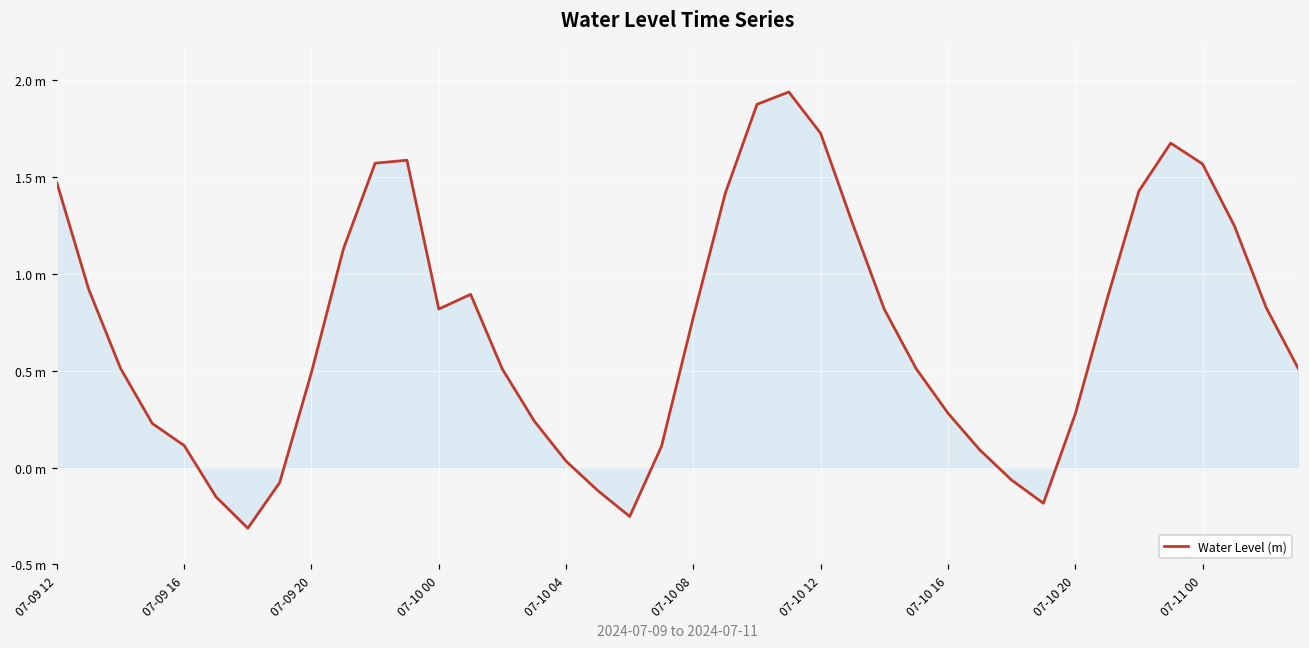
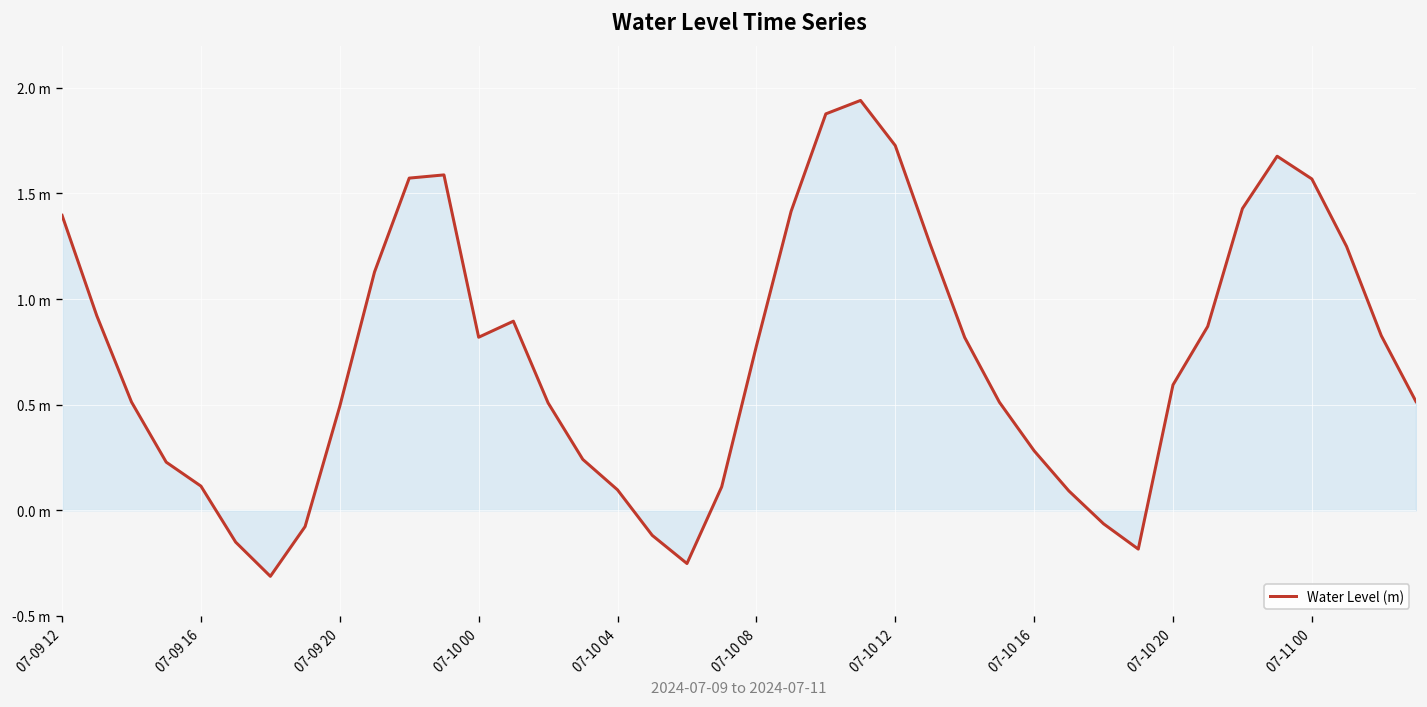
Water Level (m), 07-09 12: 1.47 m -> 1.40 m
Water Level (m), 07-10 04: 0.03 m -> 0.10 m
Water Level (m), 07-10 20: 0.28 m -> 0.59 m
